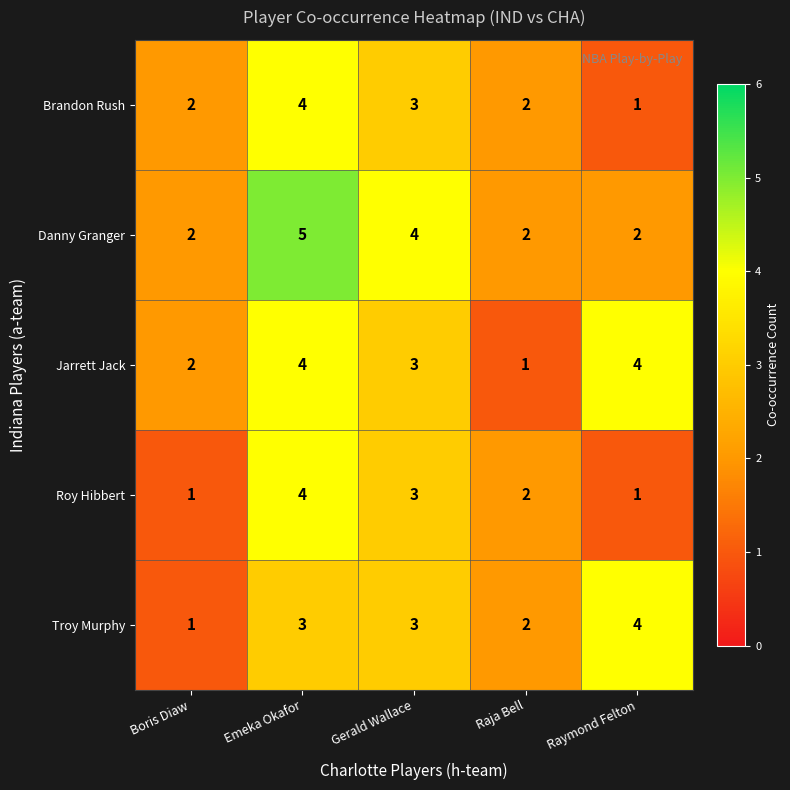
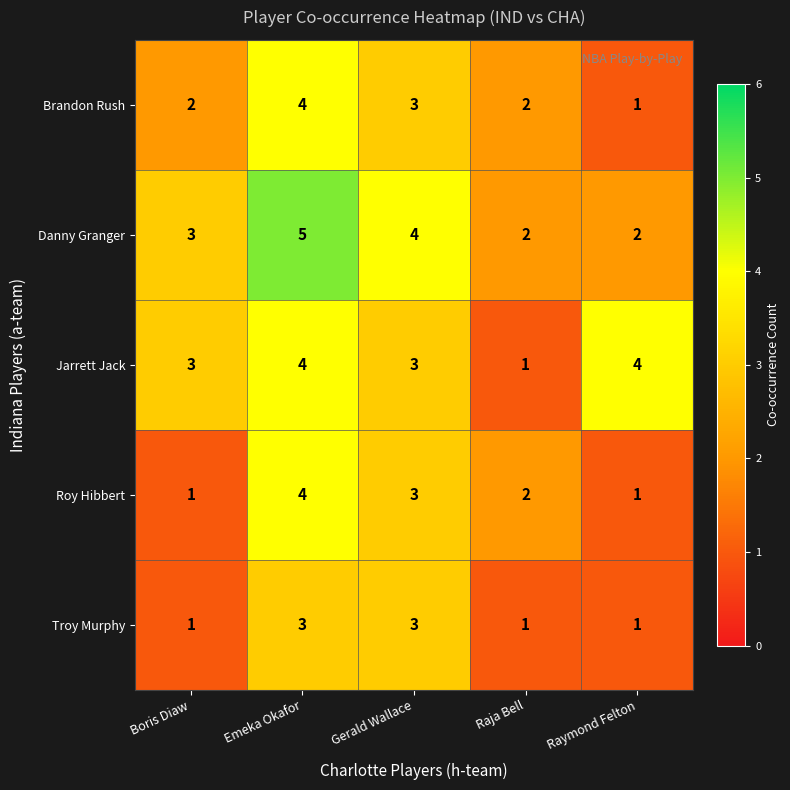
Danny Granger, Boris Diaw: 2 -> 3
Jarrett Jack, Boris Diaw: 2 -> 3
Troy Murphy, Raja Bell: 2 -> 1
Troy Murphy, Raymond Felton: 4 -> 1
